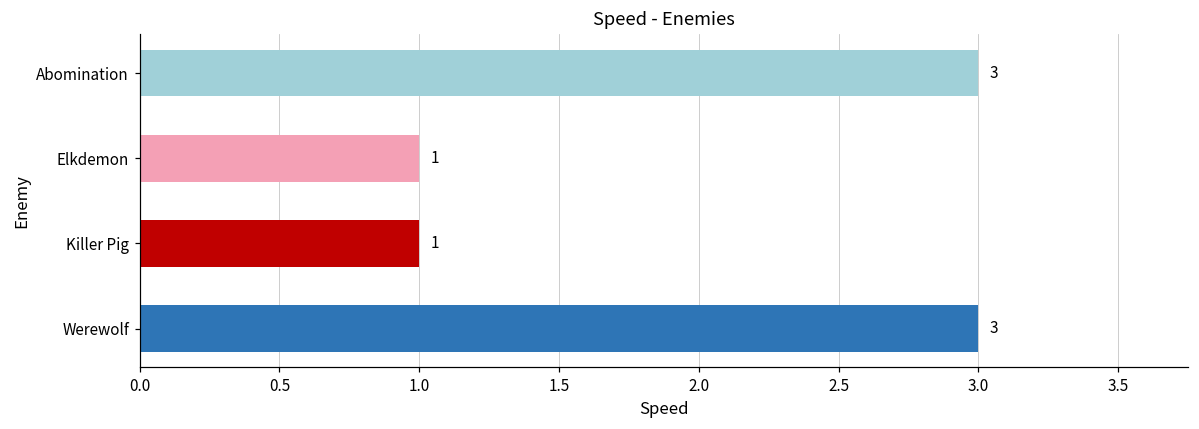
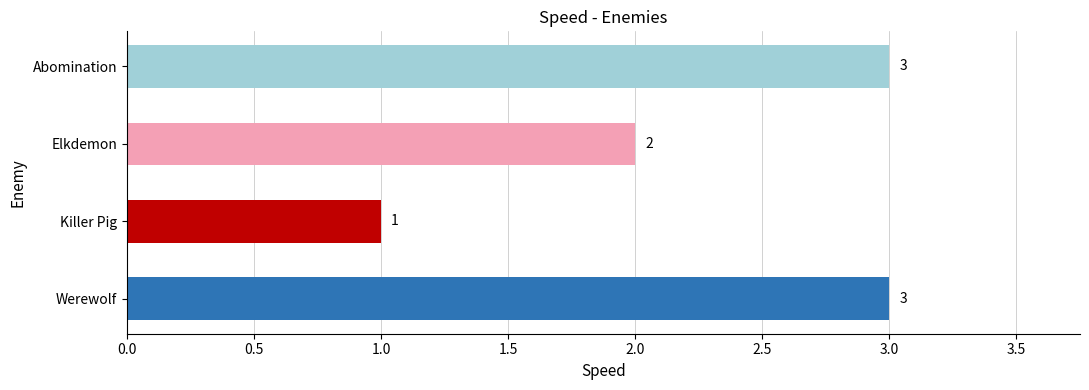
Elkdemon: 1 -> 2
